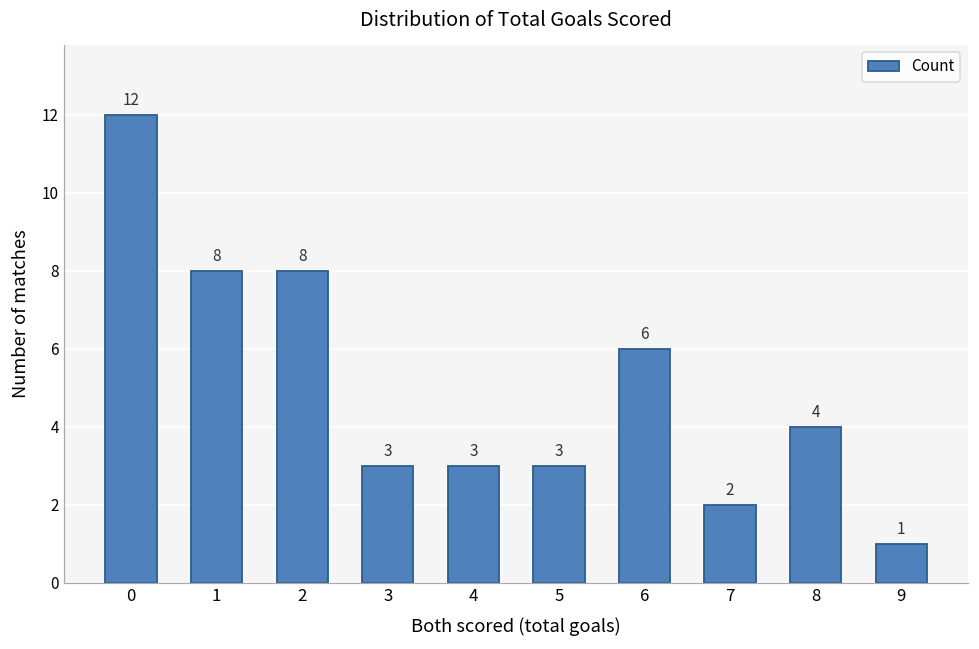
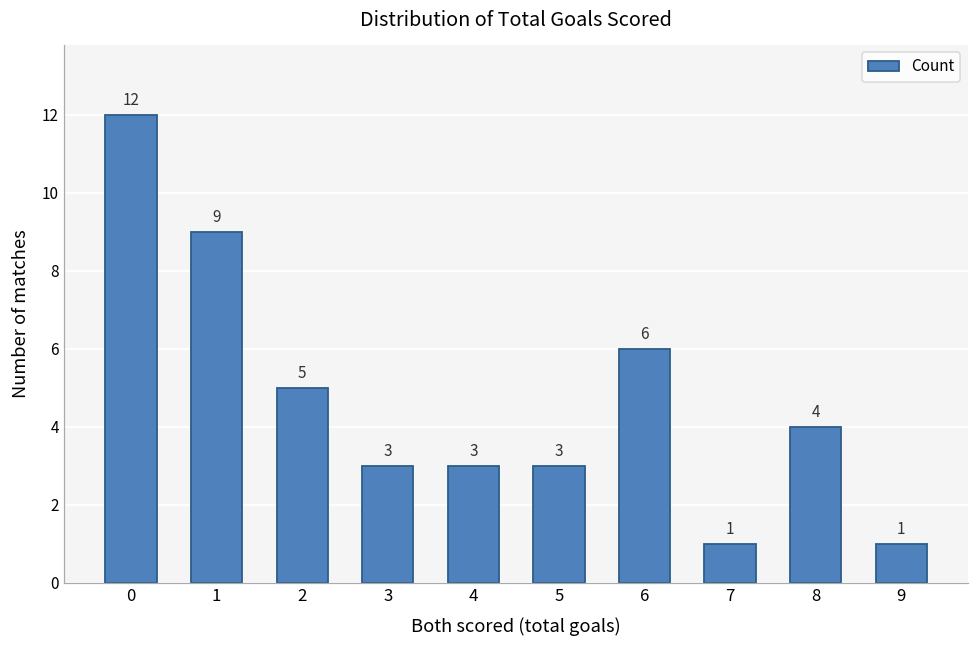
1: 8 -> 9
2: 8 -> 5
7: 2 -> 1
